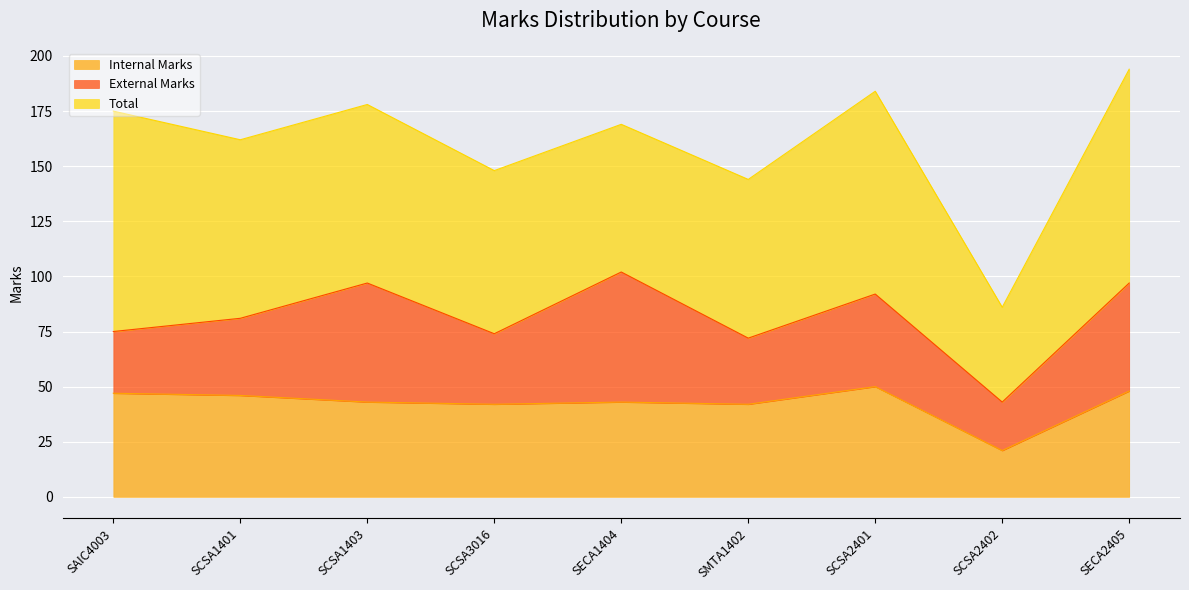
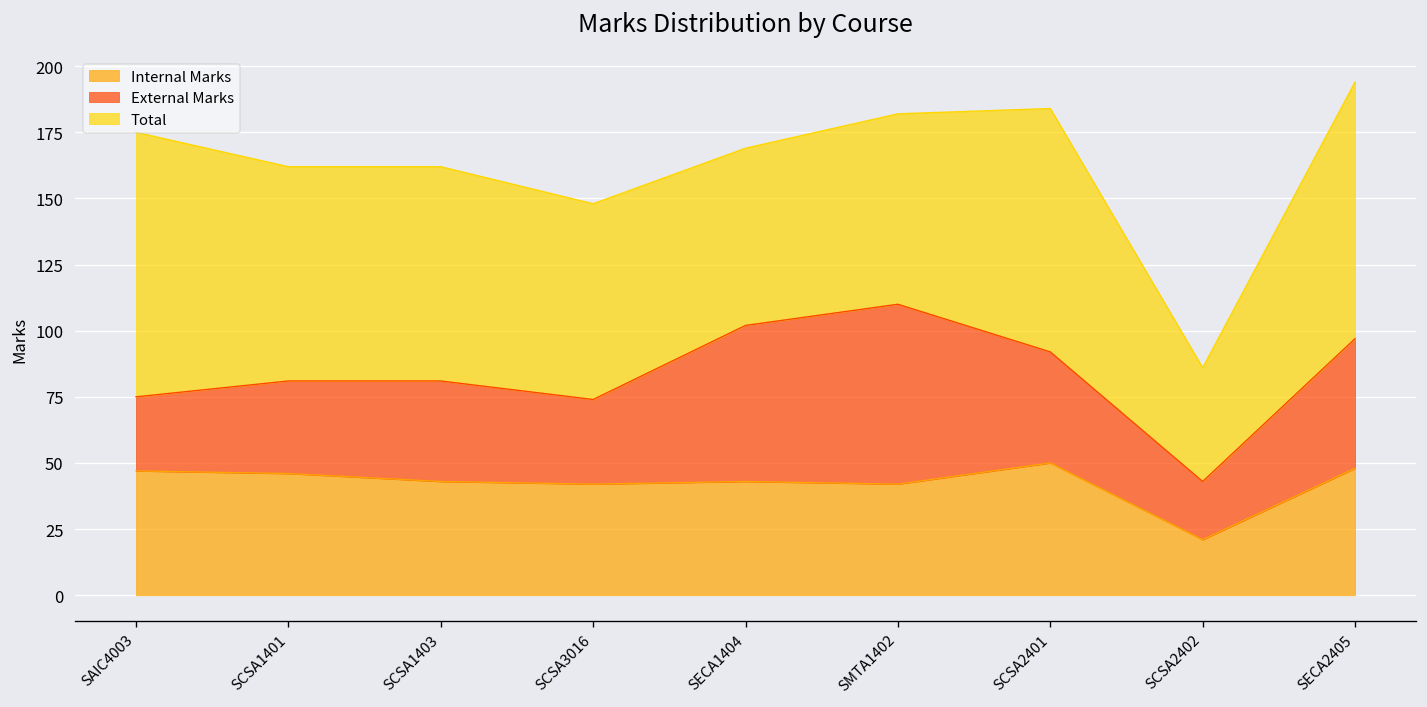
External Marks, SCSA1403: 54 -> 38
External Marks, SMTA1402: 30 -> 68
